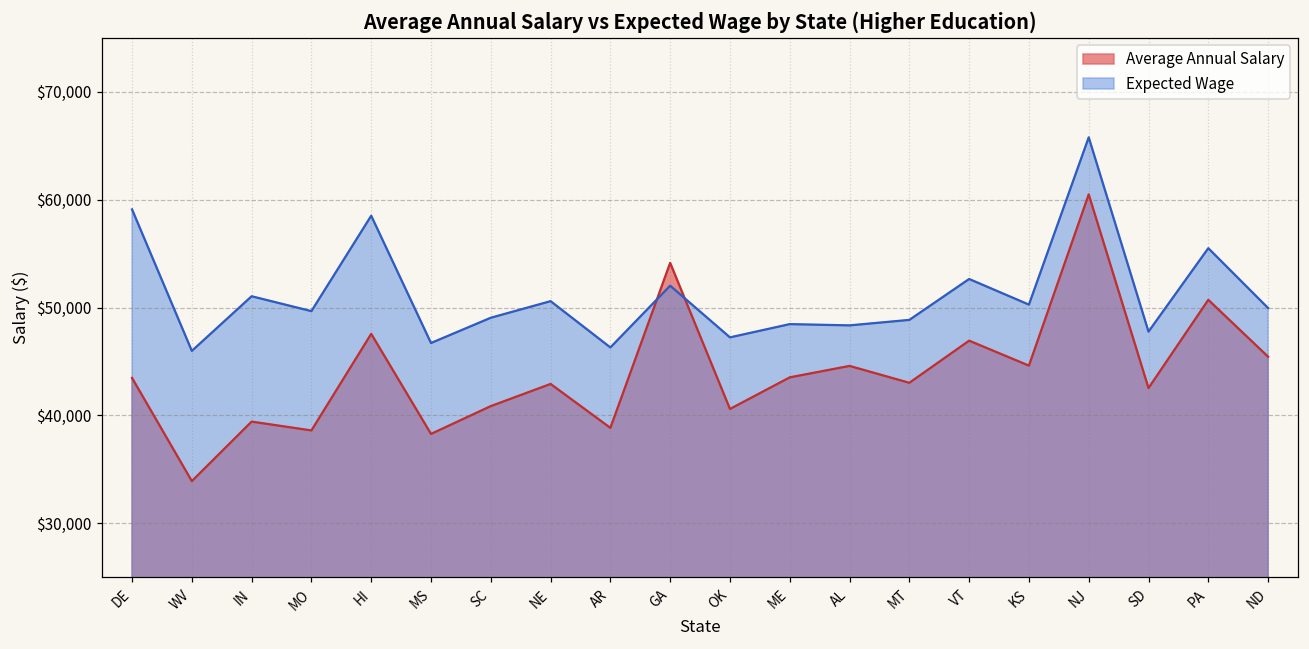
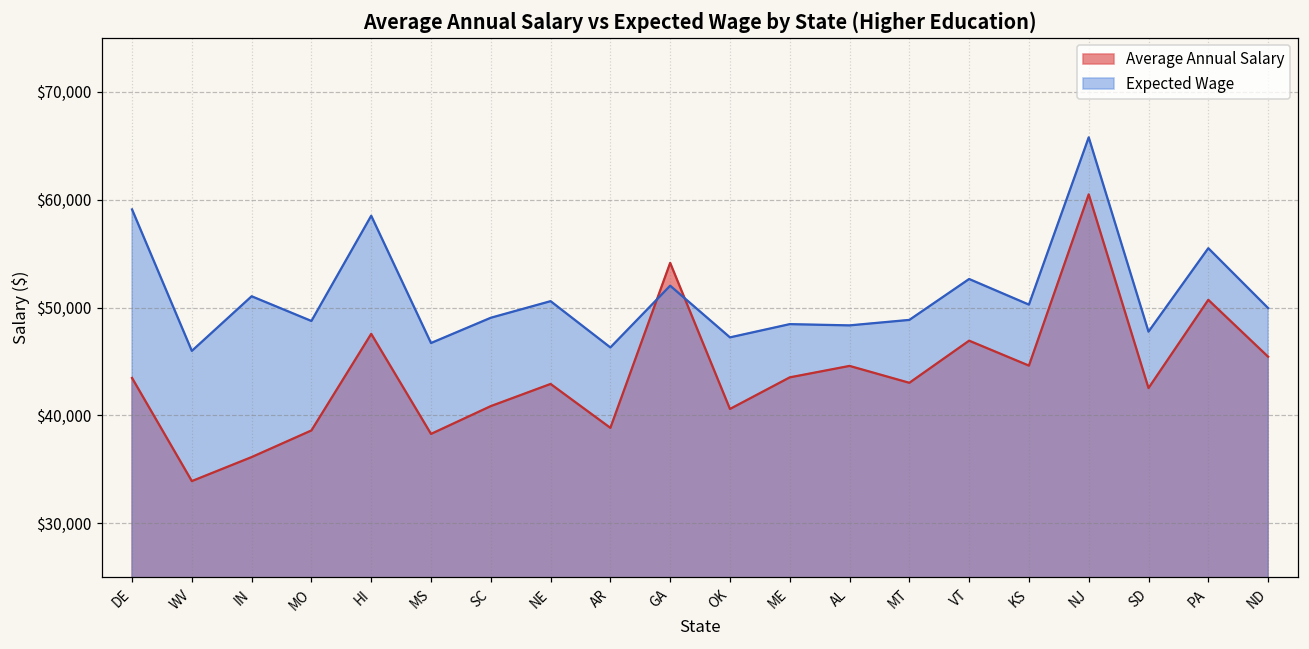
Average Annual Salary, IN: $39,000 -> $36,000
Expected Wage, MO: $50,000 -> $49,000
